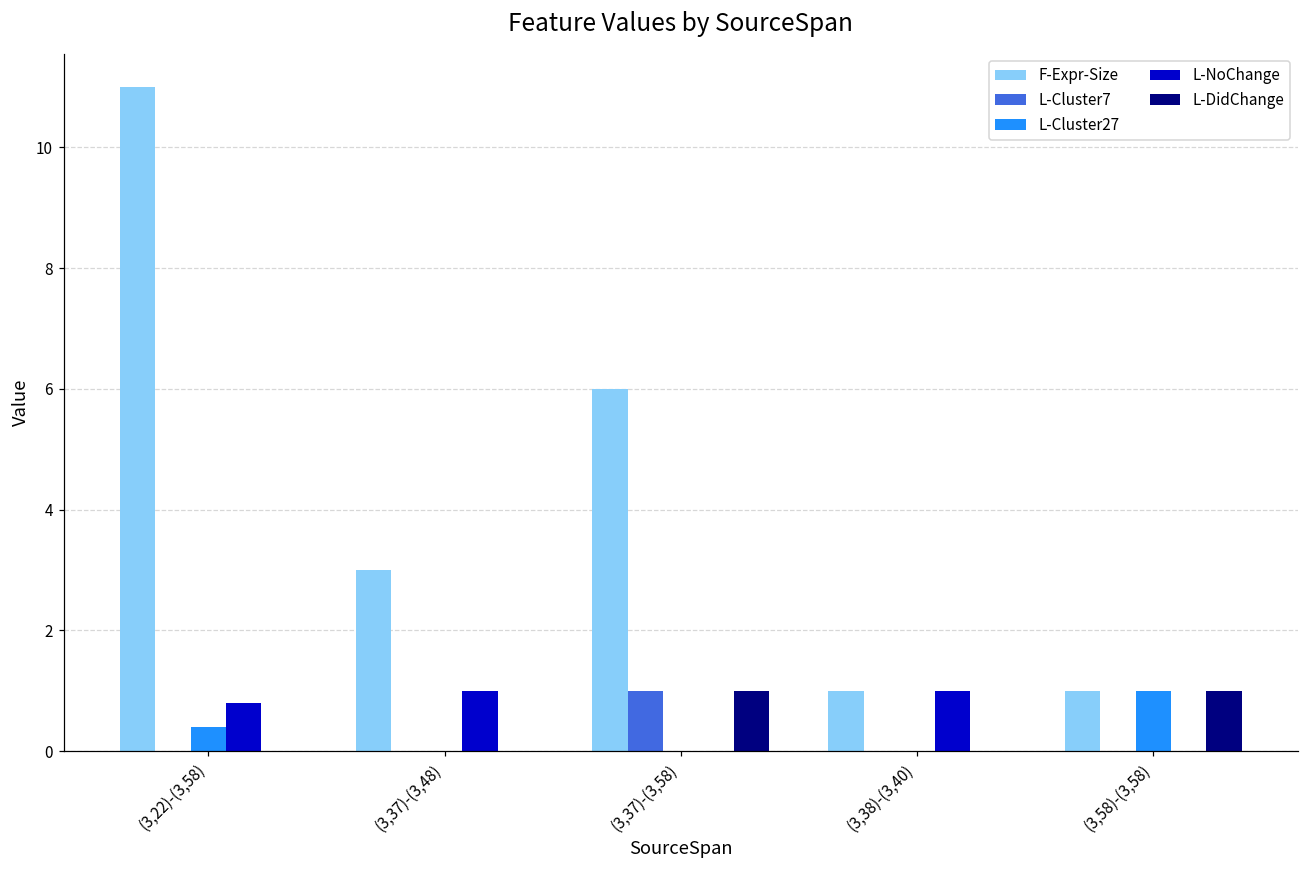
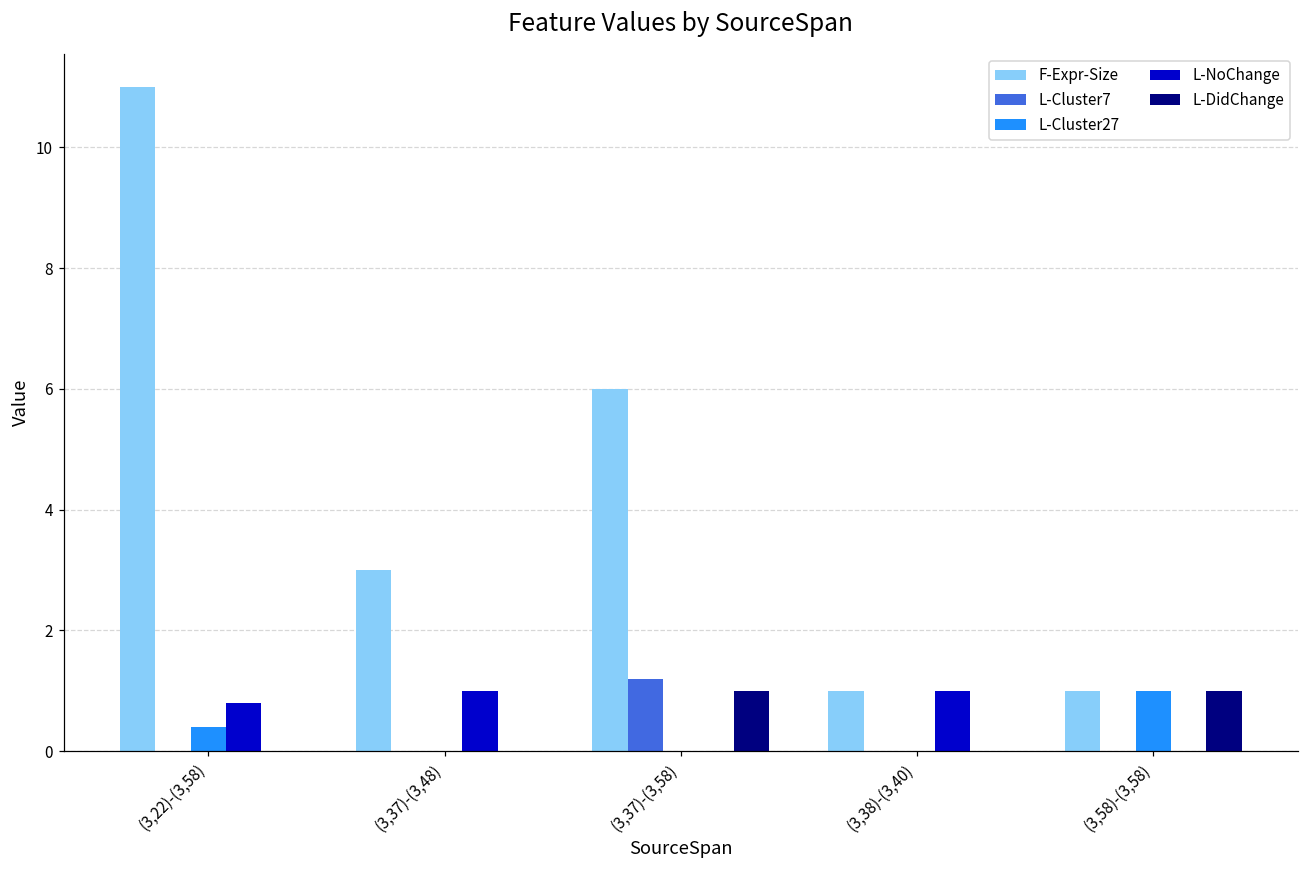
L-Cluster7, (3,37)-(3,58): 1.0 -> 1.2
